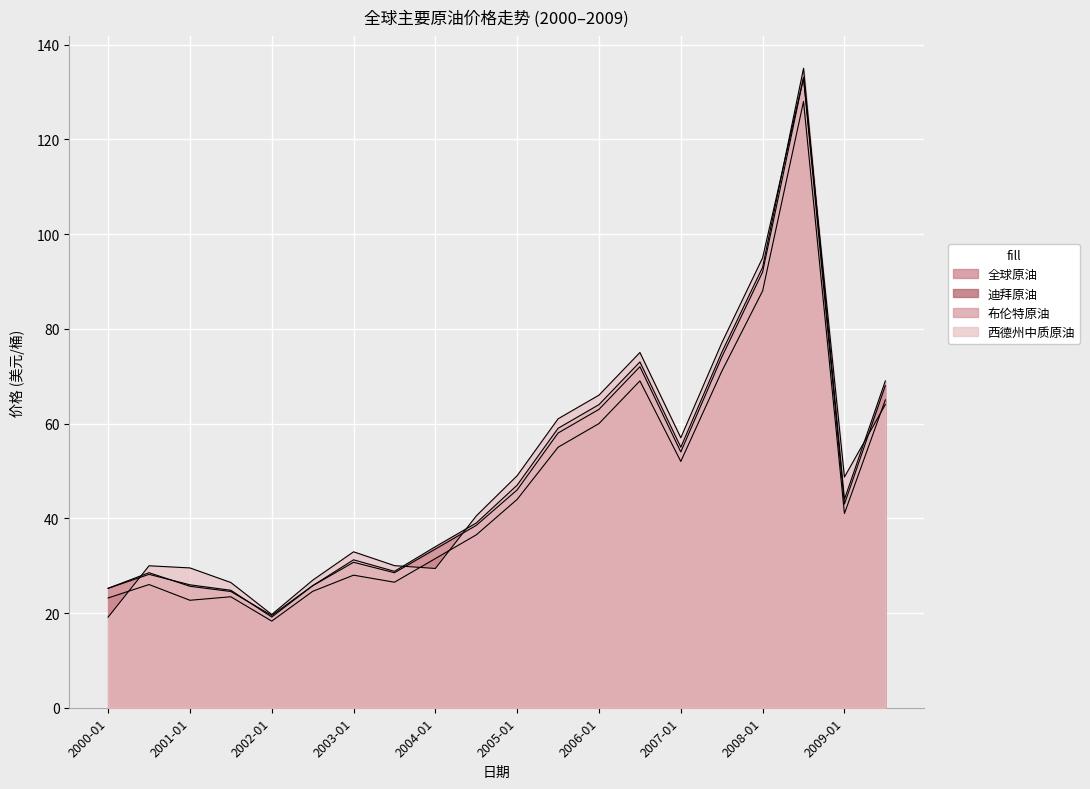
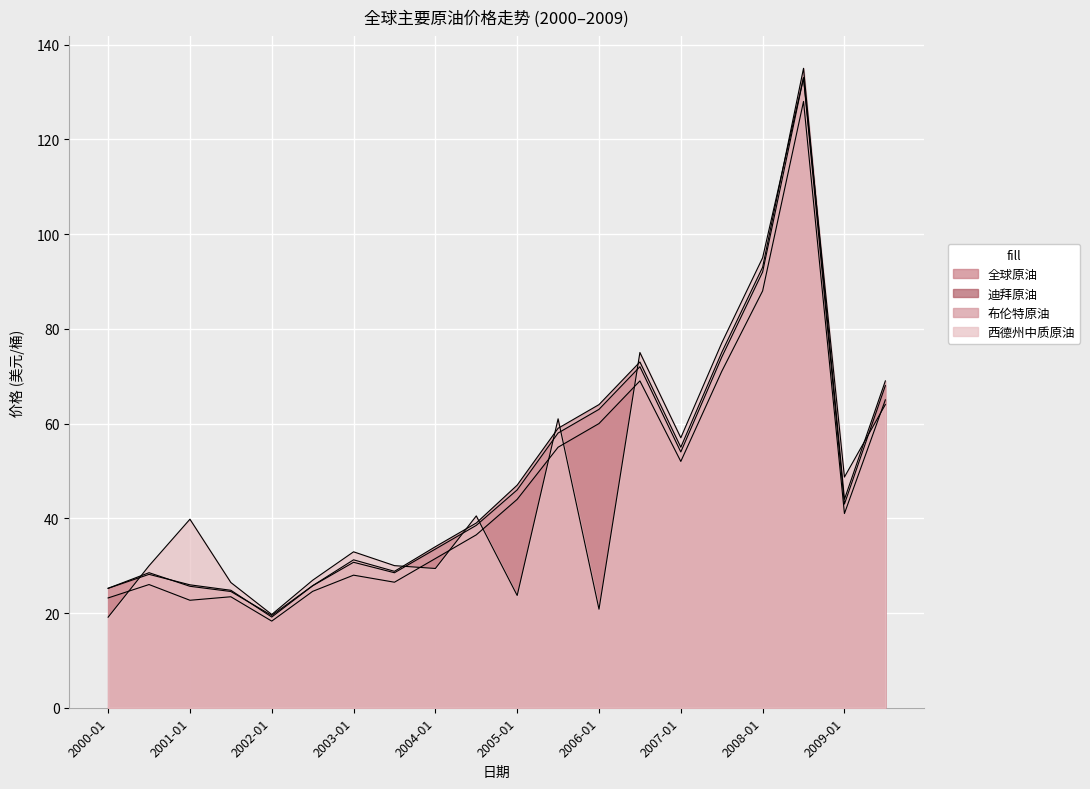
西德州中质原油, 2001-01: 30 -> 40
西德州中质原油, 2005-01: 49 -> 24
西德州中质原油, 2006-01: 66 -> 21
